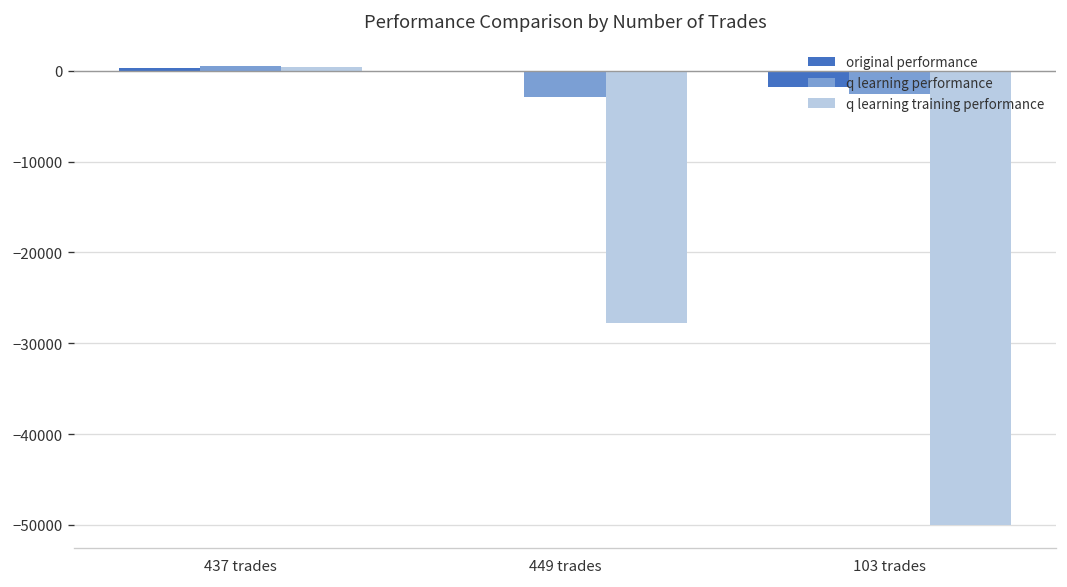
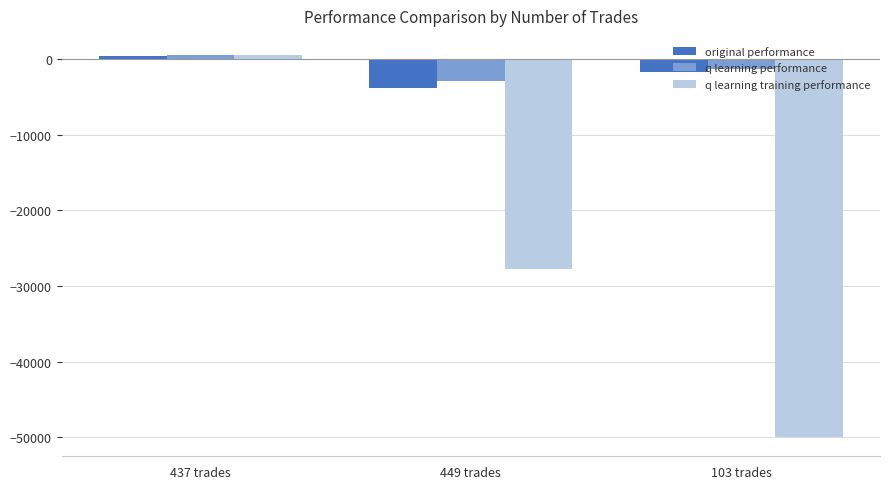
original performance, 449 trades: 0 -> -4000
q learning performance, 103 trades: -3000 -> -1000
